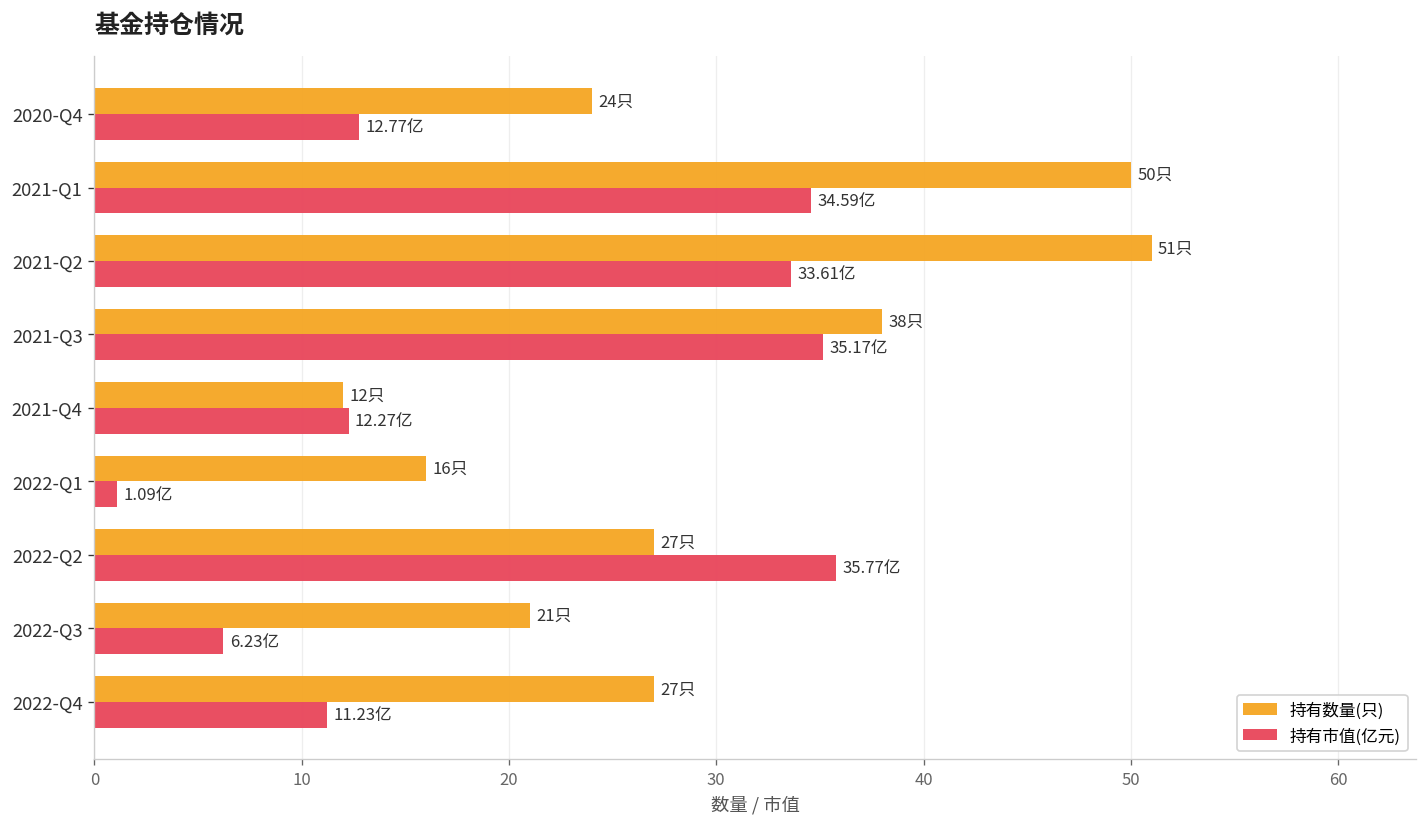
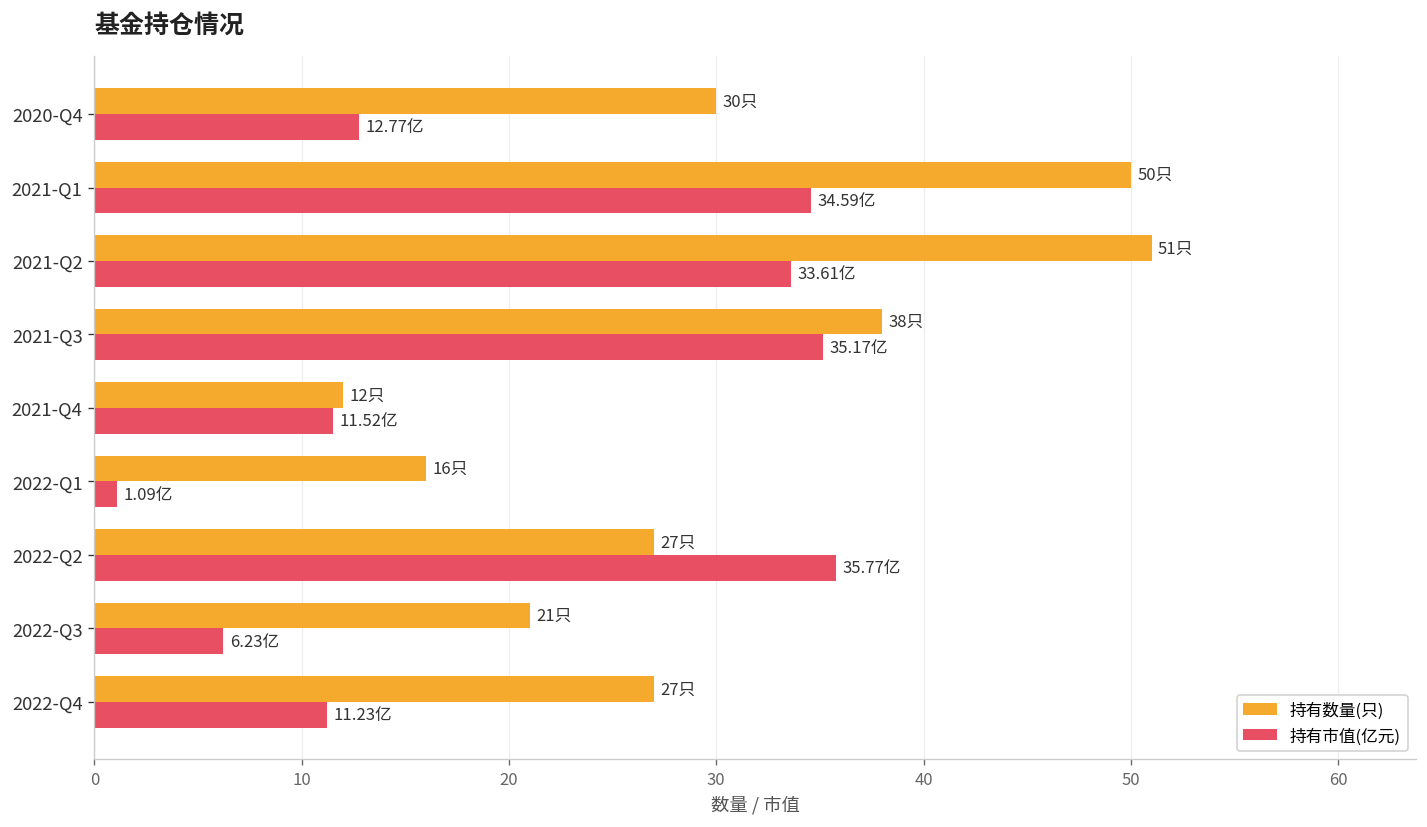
持有数量(只), 2020-Q4: 24只 -> 30只
持有市值(亿元), 2021-Q4: 12.27亿 -> 11.52亿
